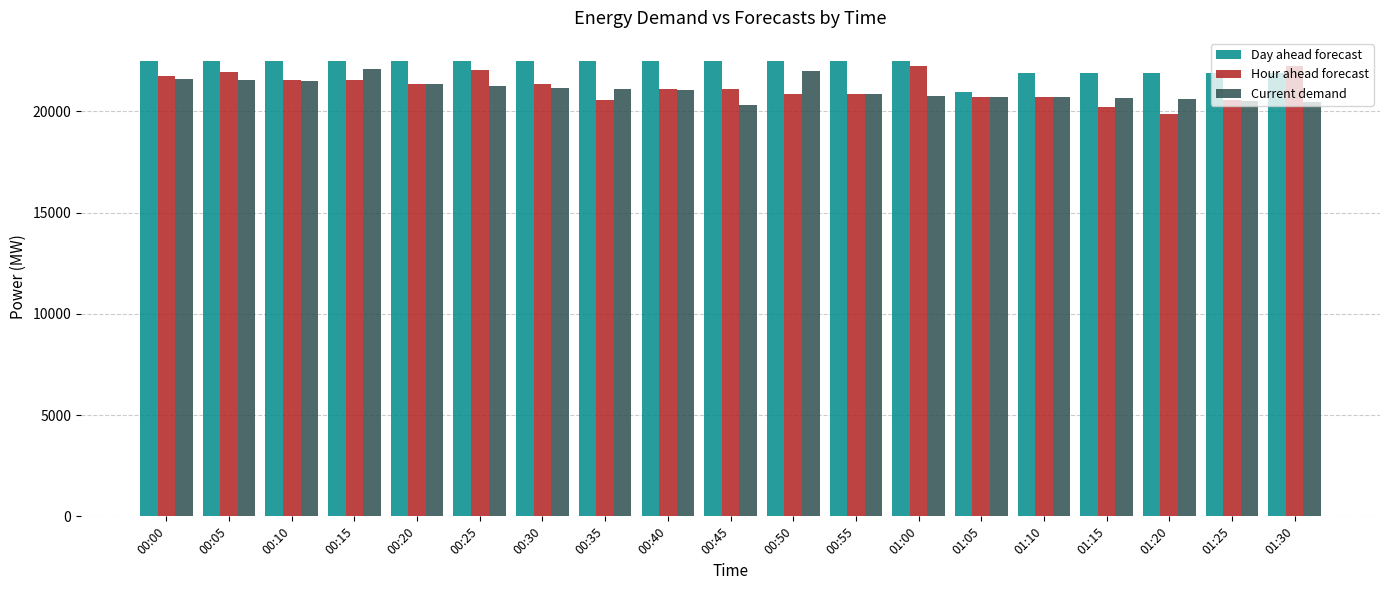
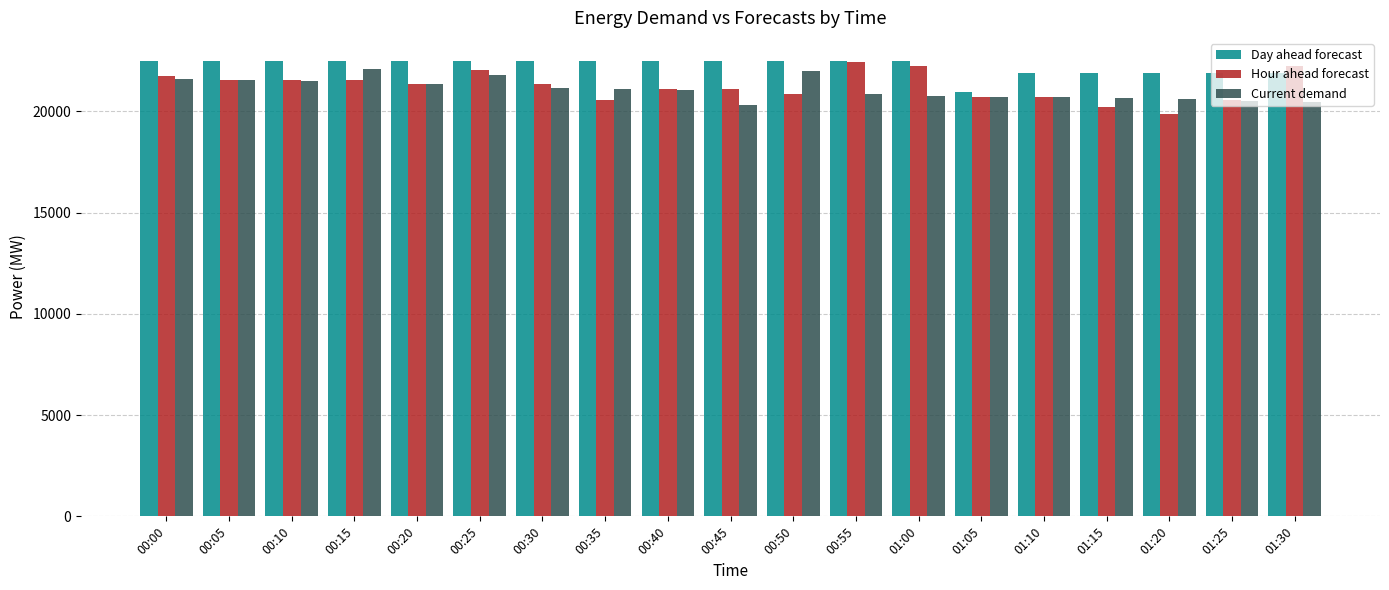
Hour ahead forecast, 00:05: 22000 -> 21500
Current demand, 00:25: 21300 -> 21800
Hour ahead forecast, 00:55: 20900 -> 22400
